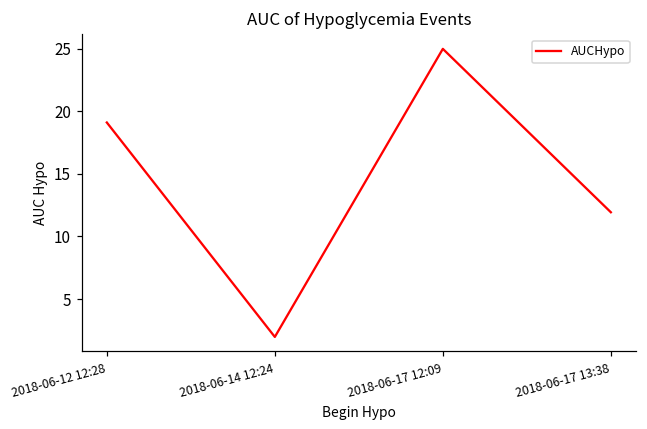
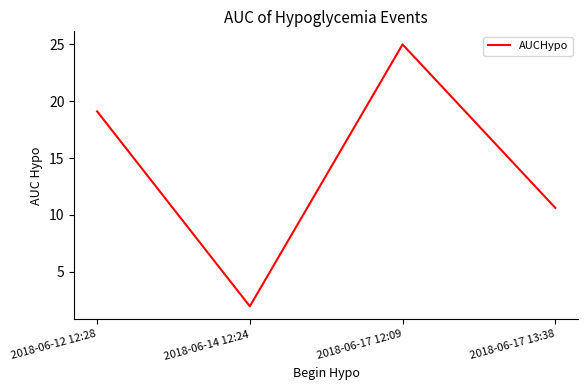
2018-06-17 13:38: 11.9 -> 10.6
